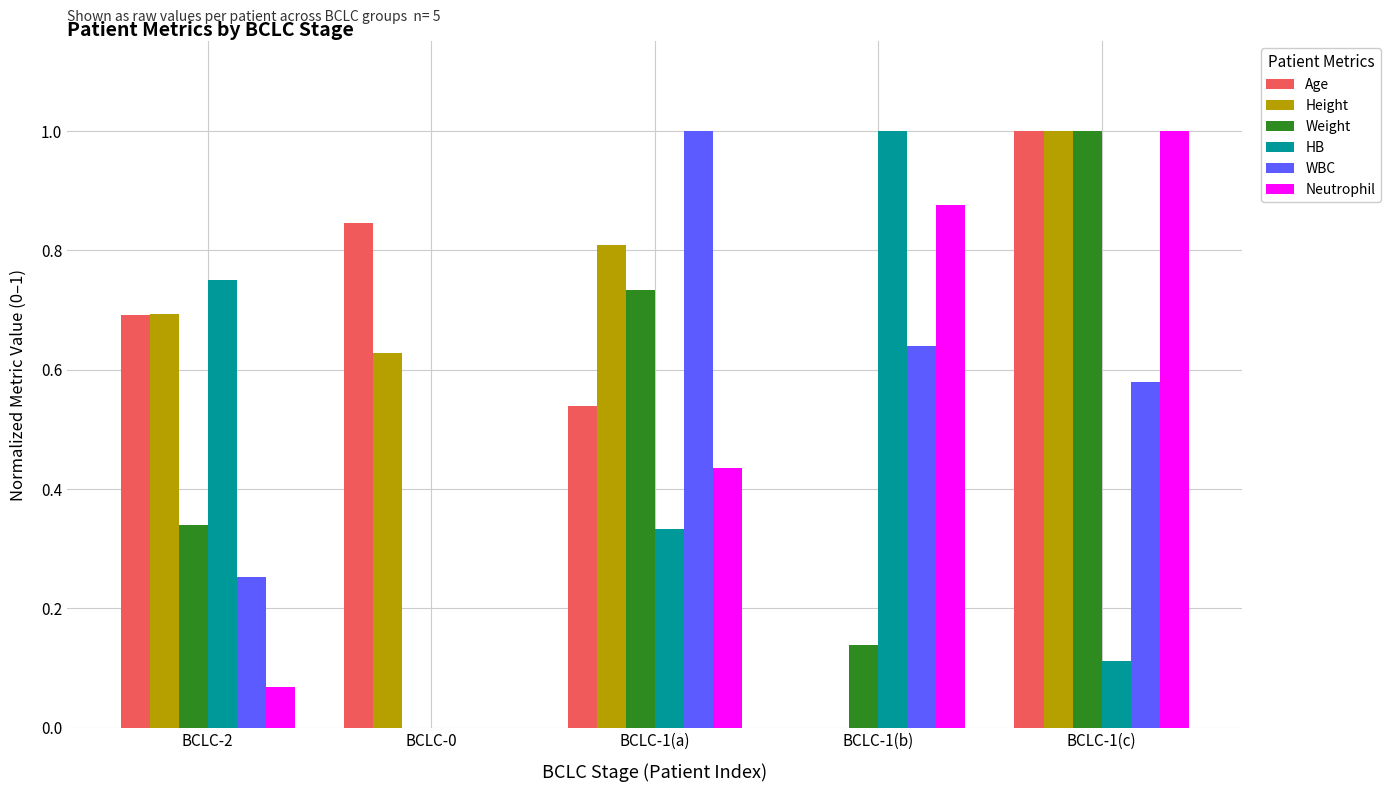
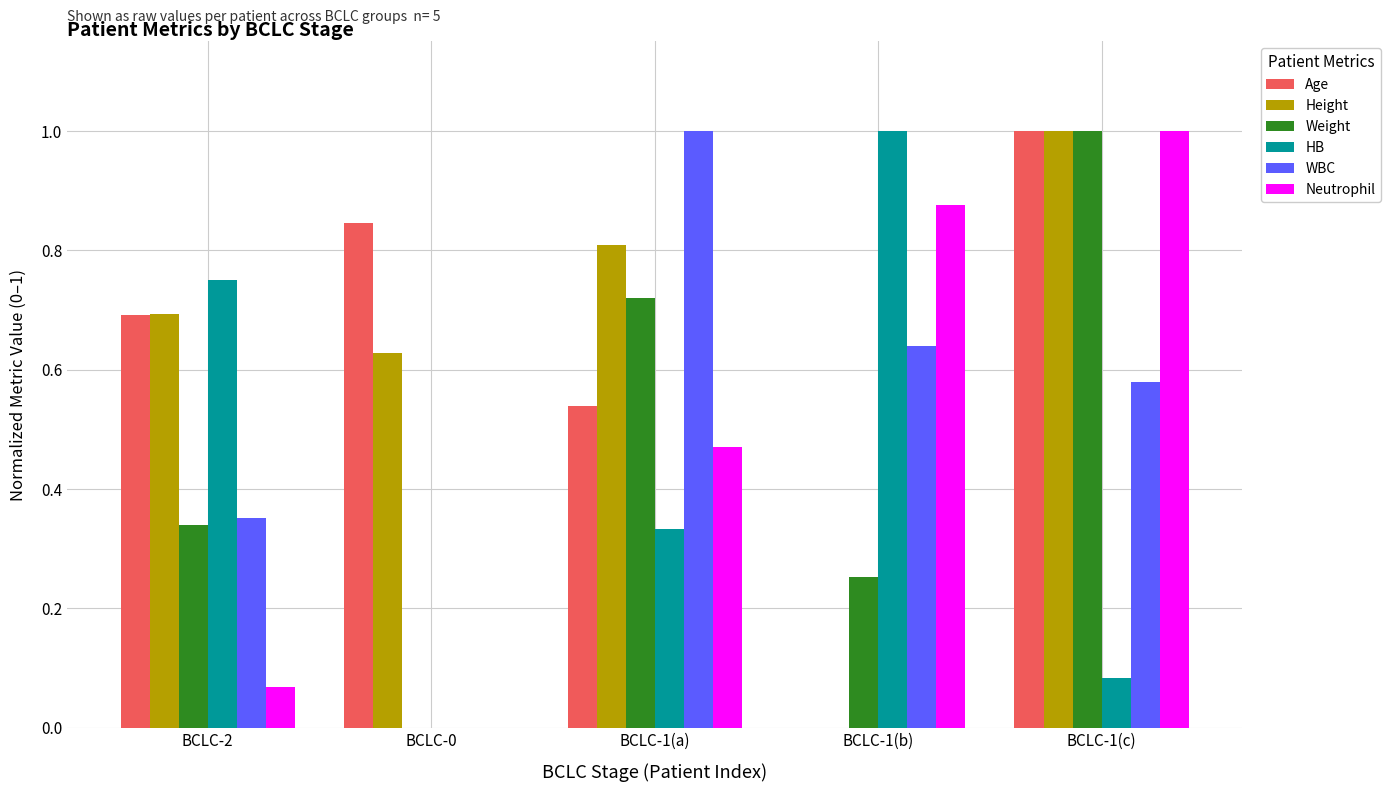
WBC, BCLC-2: 0.25 -> 0.35
Weight, BCLC-1(a): 0.73 -> 0.72
Neutrophil, BCLC-1(a): 0.44 -> 0.47
Weight, BCLC-1(b): 0.14 -> 0.25
HB, BCLC-1(c): 0.11 -> 0.08
